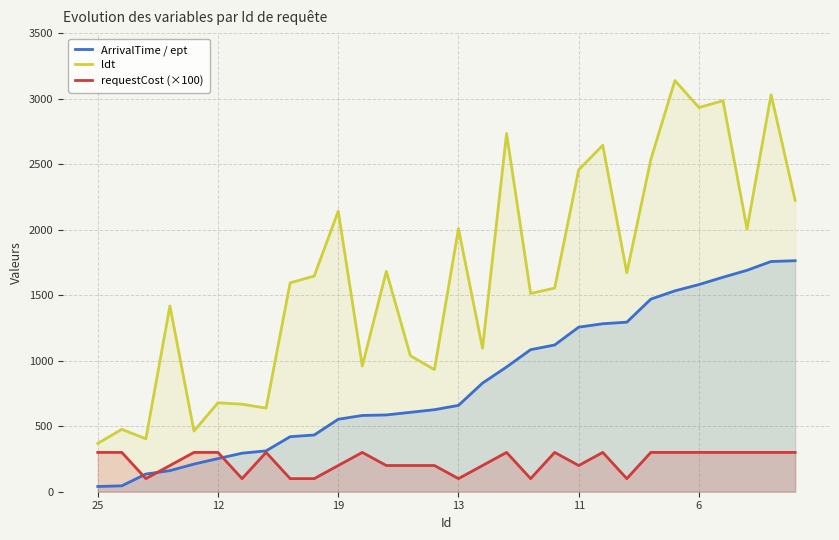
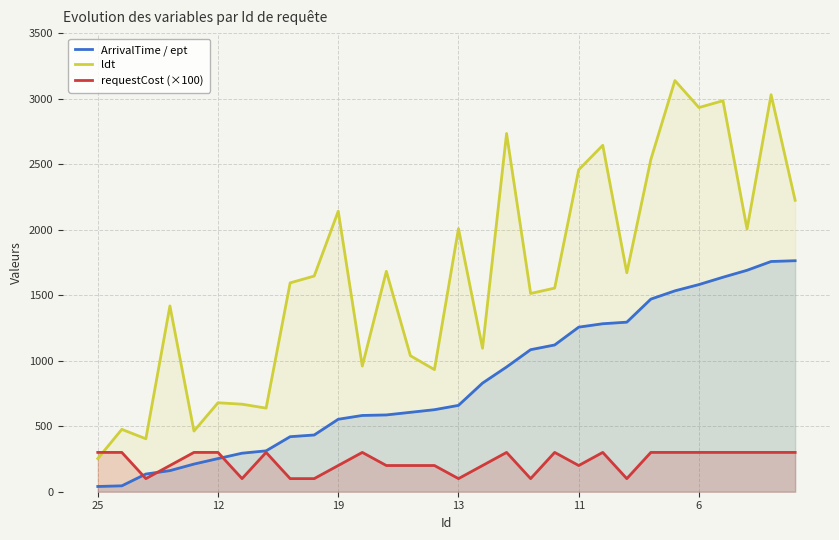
ldt, 25: 370 -> 250
